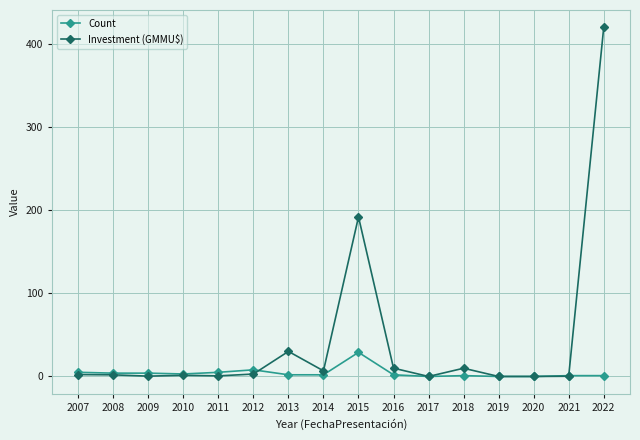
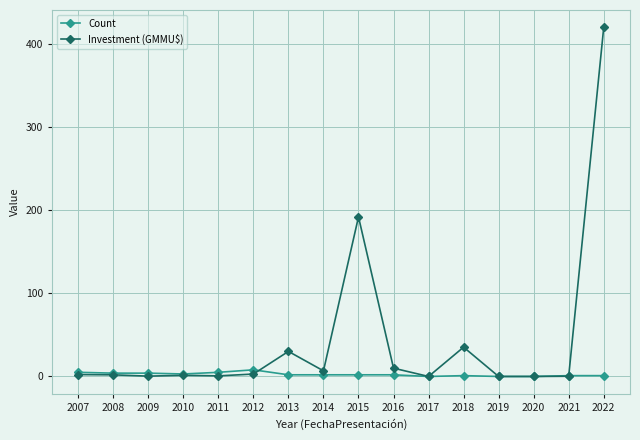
Count, 2015: 30 -> 0
Investment (GMMU$), 2018: 10 -> 40
